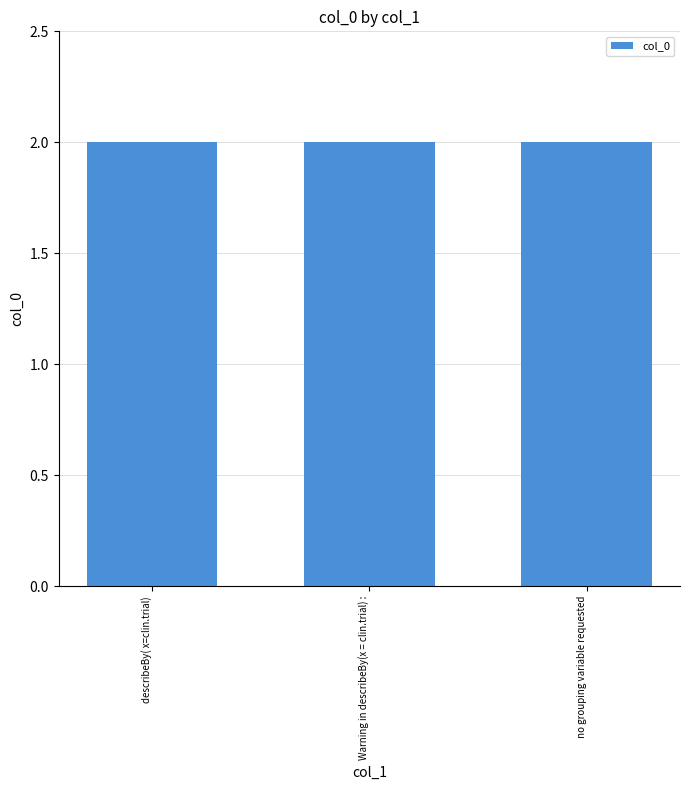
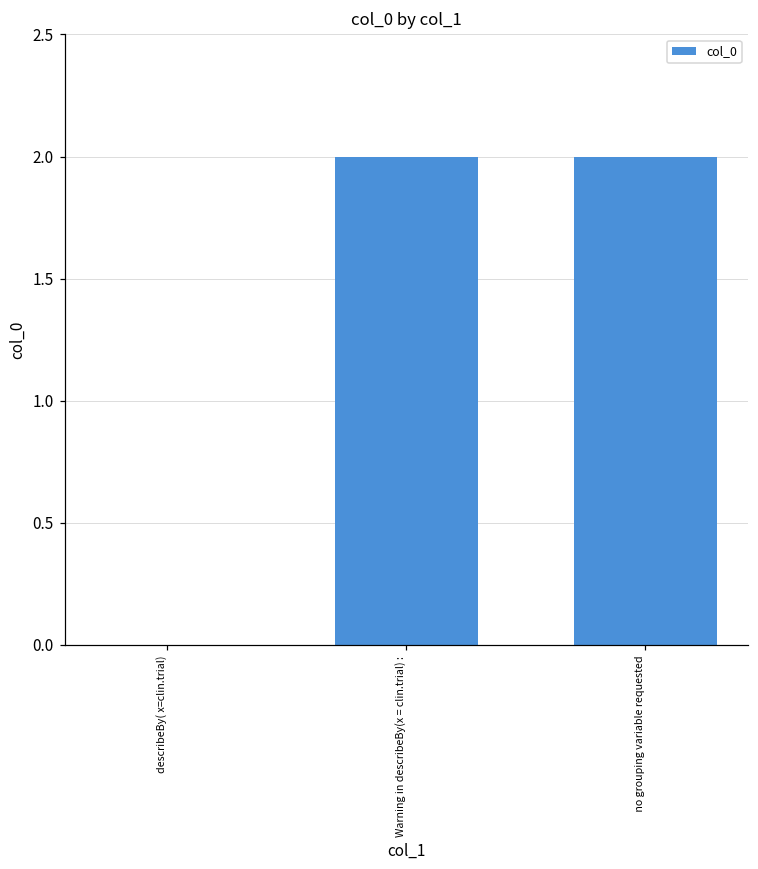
describeBy( x=clin.trial): 2 -> 0
